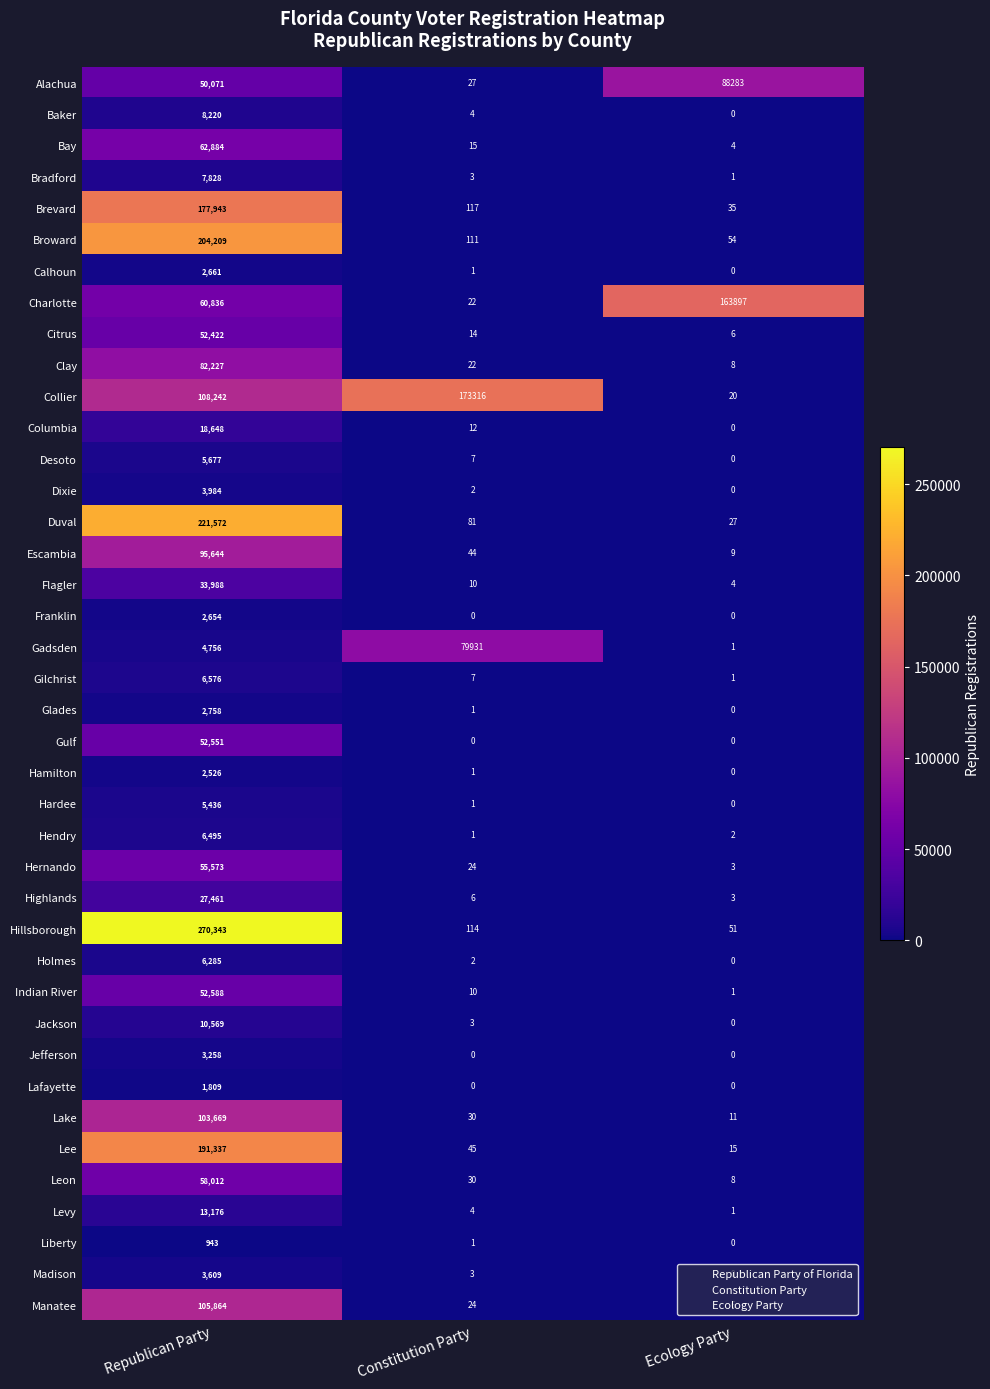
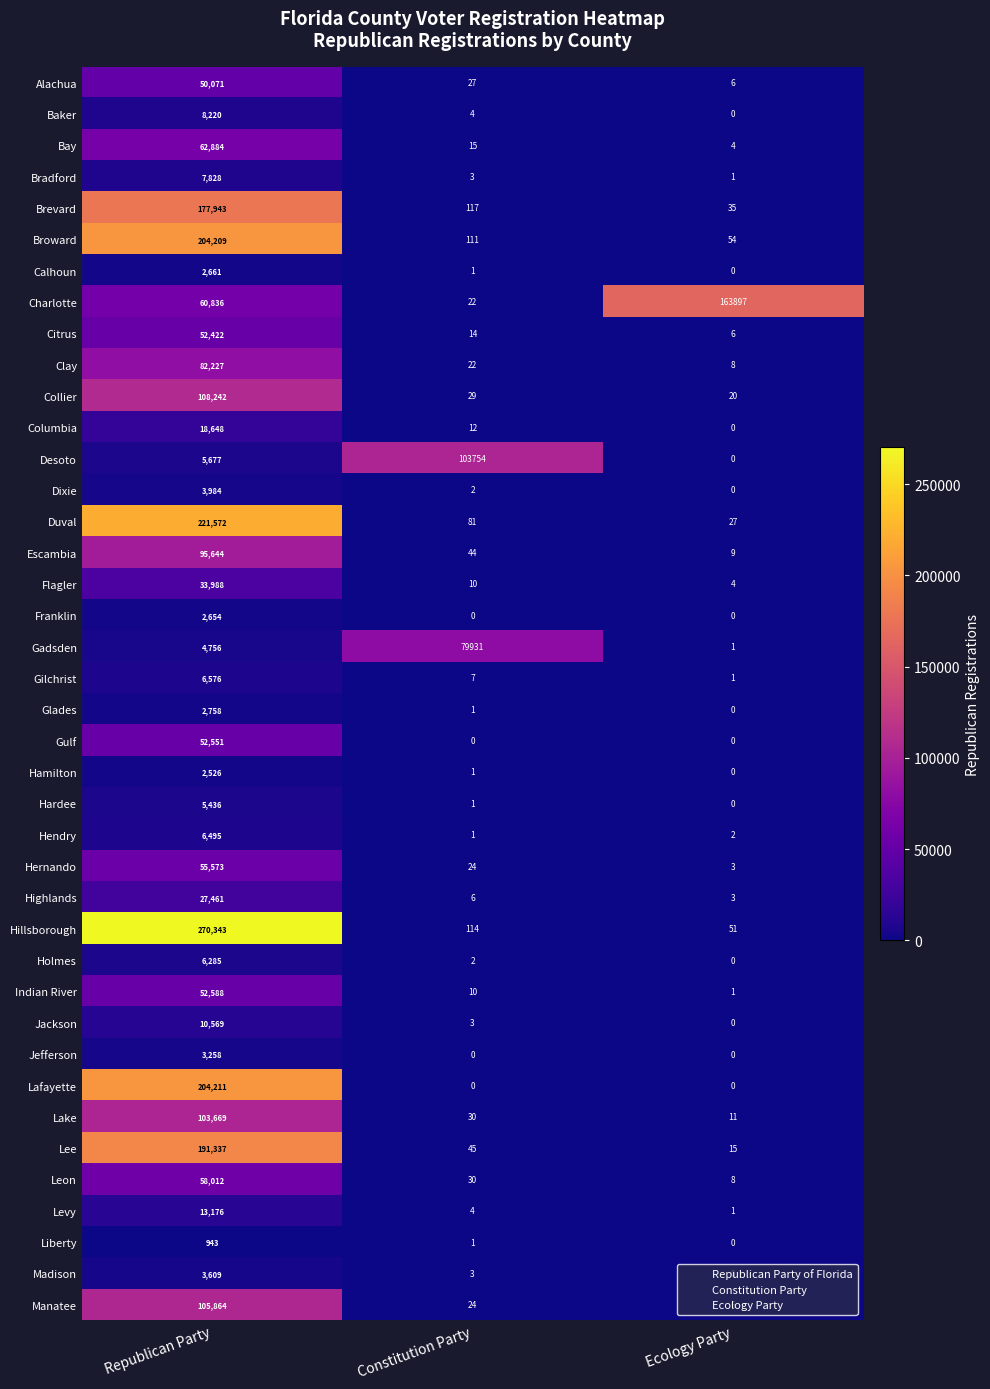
Alachua, Ecology Party: 88283 -> 6
Collier, Constitution Party: 173316 -> 29
Desoto, Constitution Party: 7 -> 103754
Lafayette, Republican Party: 1,809 -> 204,211
